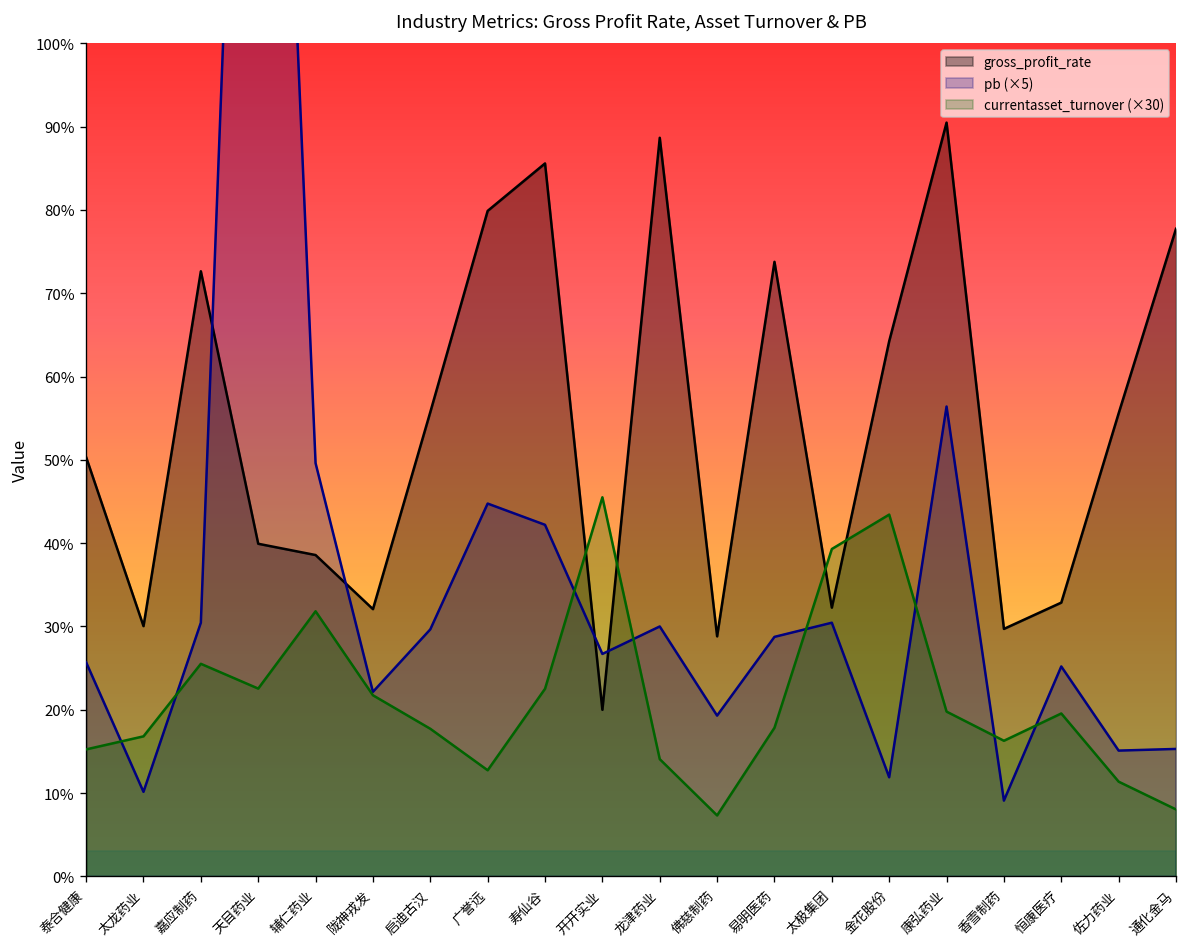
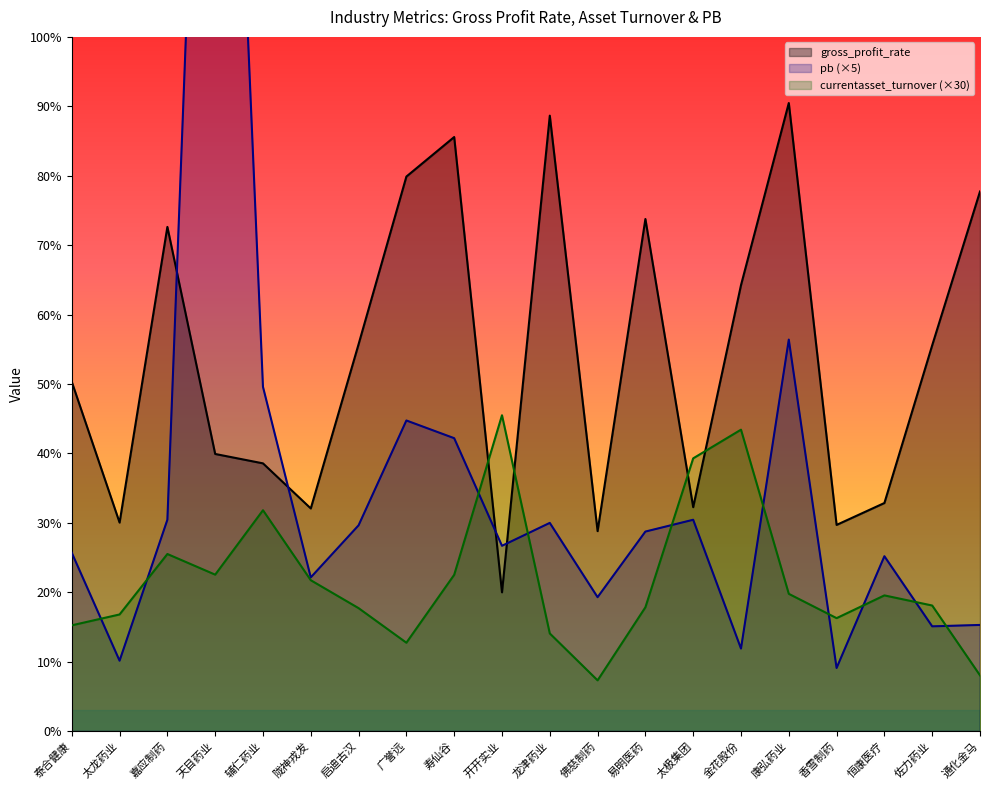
currentasset_turnover (×30), 佐力药业: 11% -> 18%
